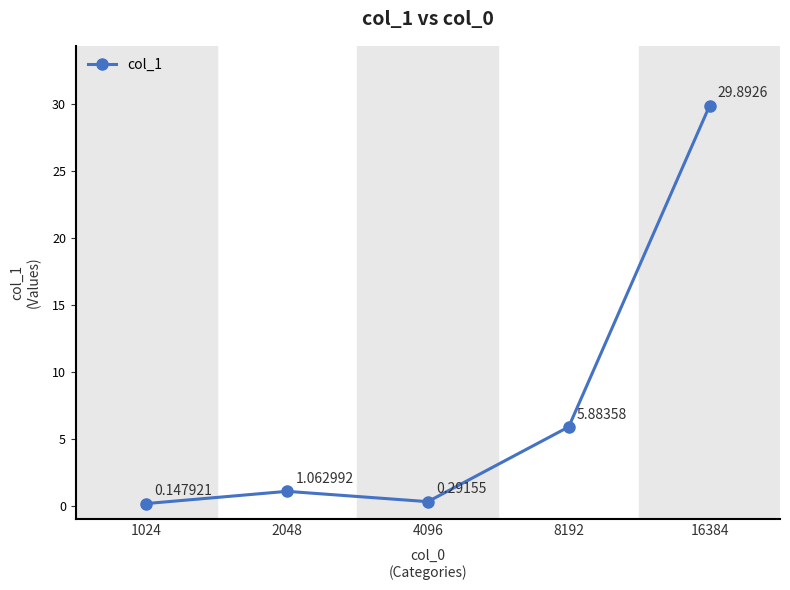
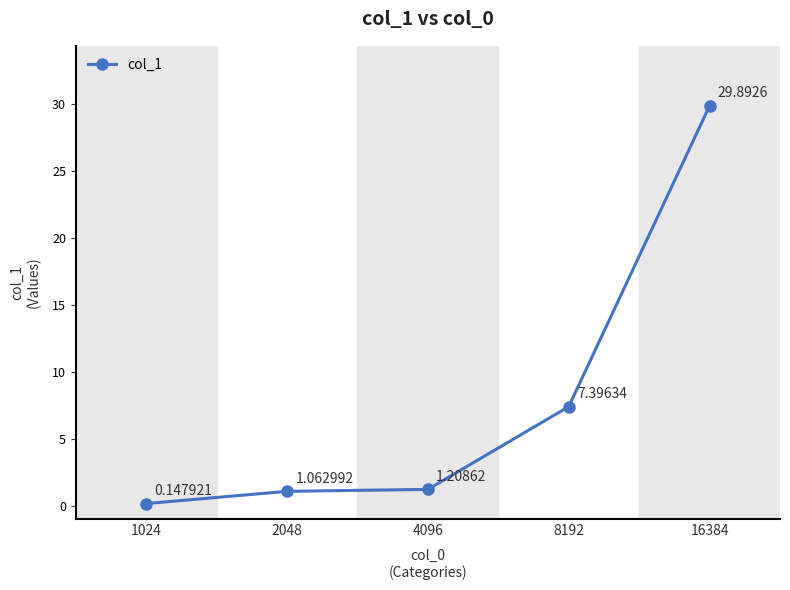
4096: 0.29155 -> 1.20862
8192: 5.88358 -> 7.39634
